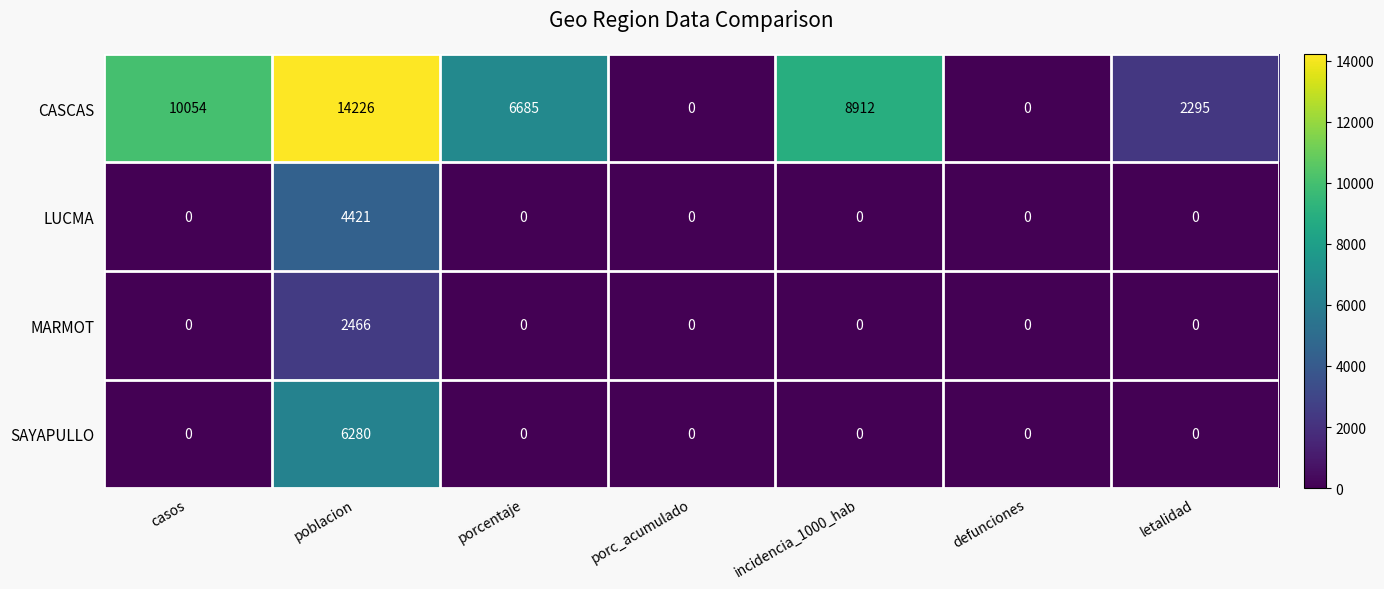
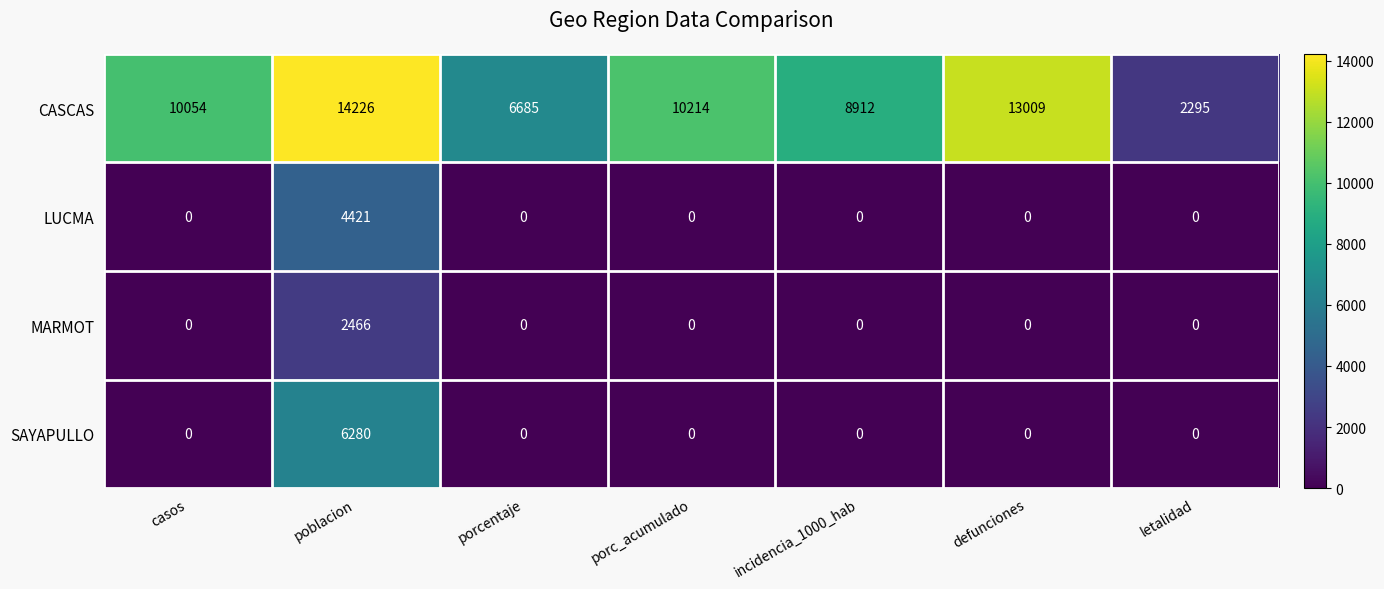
CASCAS, porc_acumulado: 0 -> 10214
CASCAS, defunciones: 0 -> 13009
